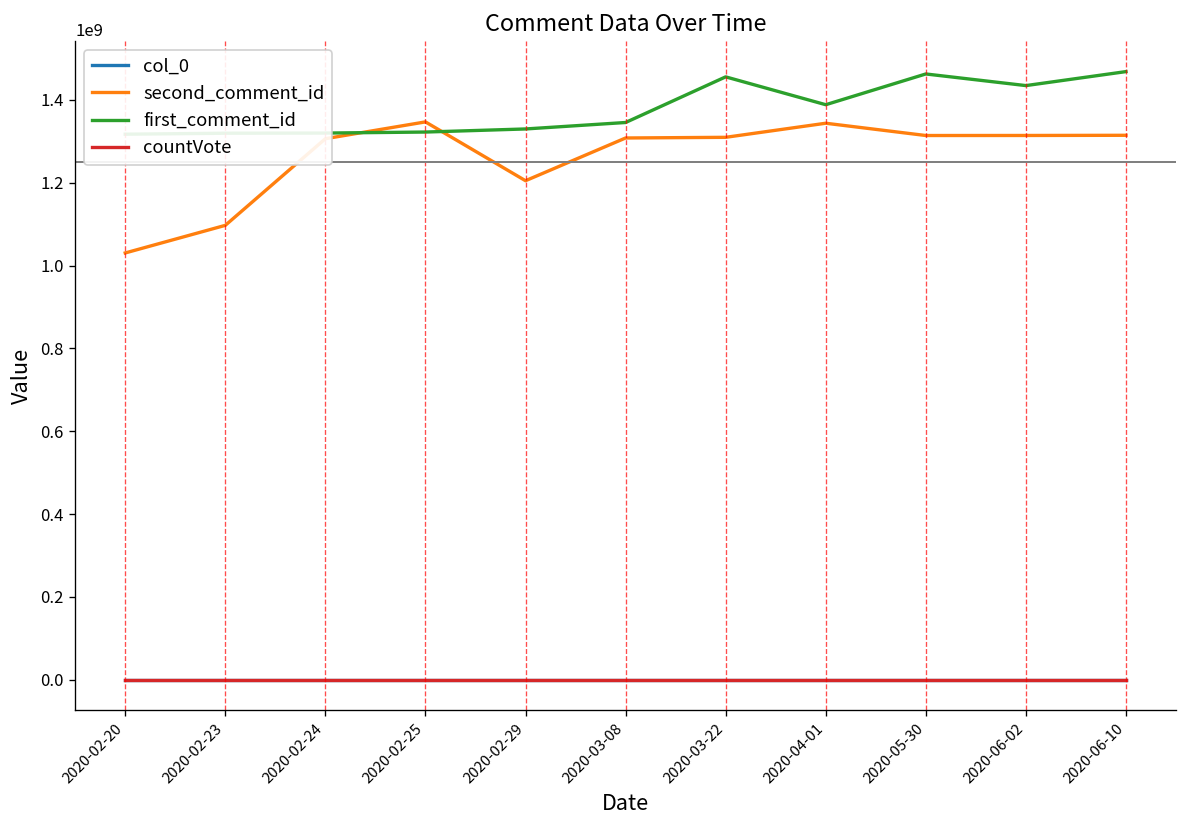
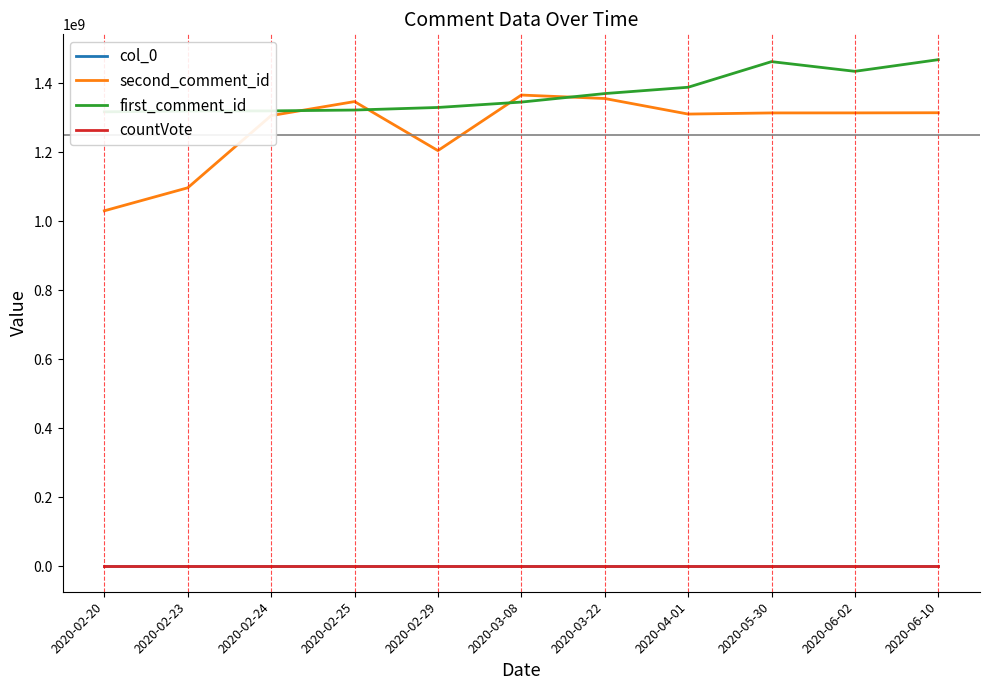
second_comment_id, 2020-03-08: 1310000000 -> 1370000000
second_comment_id, 2020-03-22: 1310000000 -> 1360000000
first_comment_id, 2020-03-22: 1460000000 -> 1370000000
second_comment_id, 2020-04-01: 1340000000 -> 1310000000
